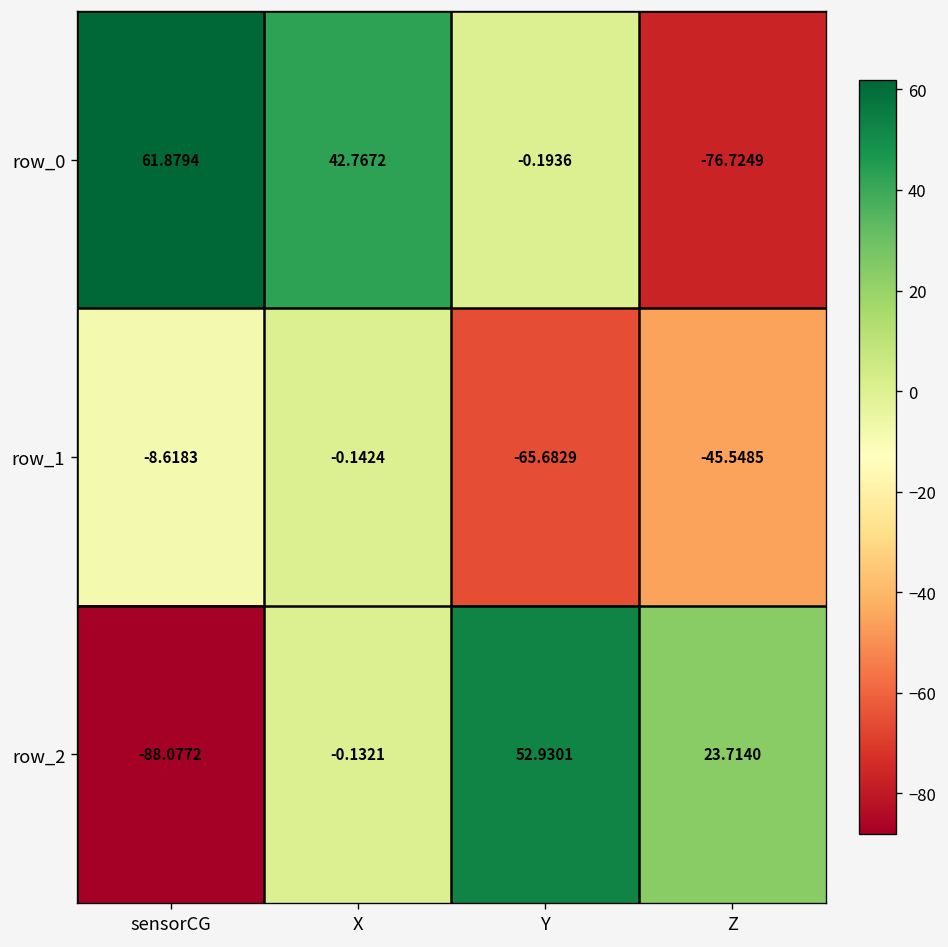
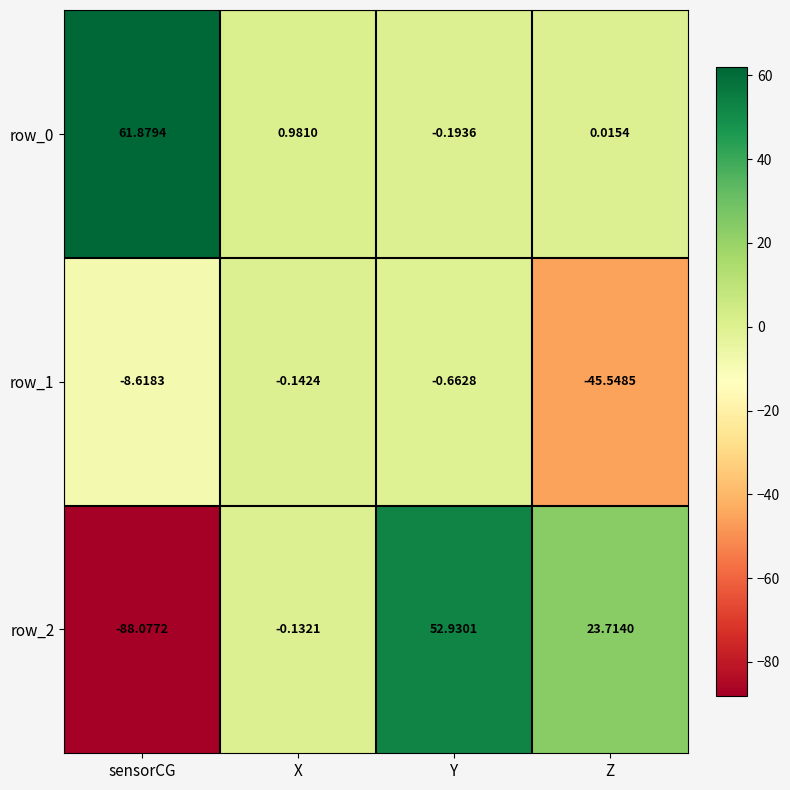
row_0, X: 42.7672 -> 0.9810
row_0, Z: -76.7249 -> 0.0154
row_1, Y: -65.6829 -> -0.6628
